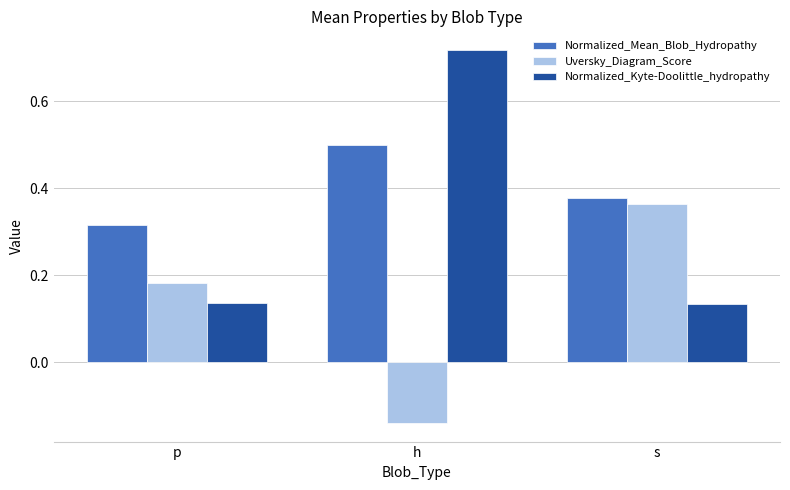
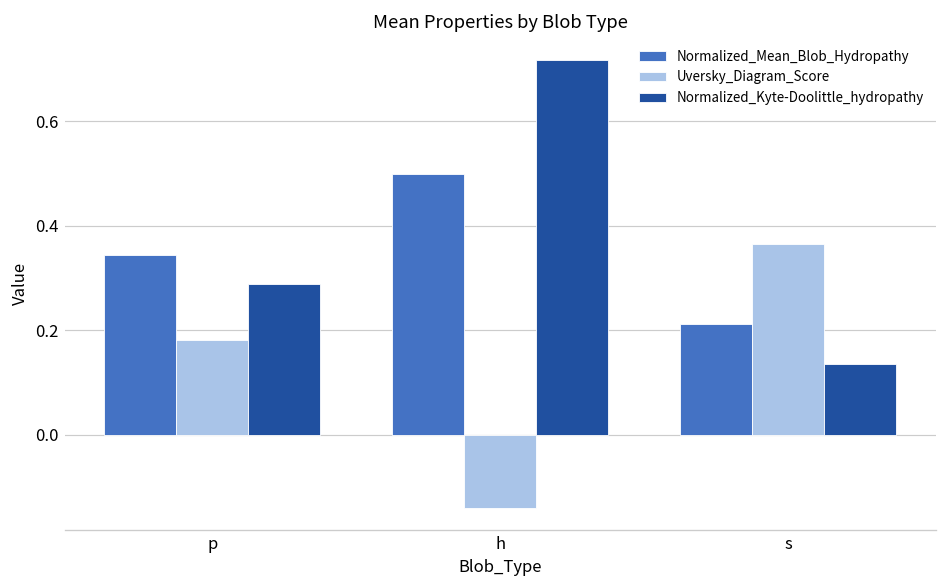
Normalized_Mean_Blob_Hydropathy, p: 0.32 -> 0.34
Normalized_Kyte-Doolittle_hydropathy, p: 0.14 -> 0.29
Normalized_Mean_Blob_Hydropathy, s: 0.38 -> 0.21
